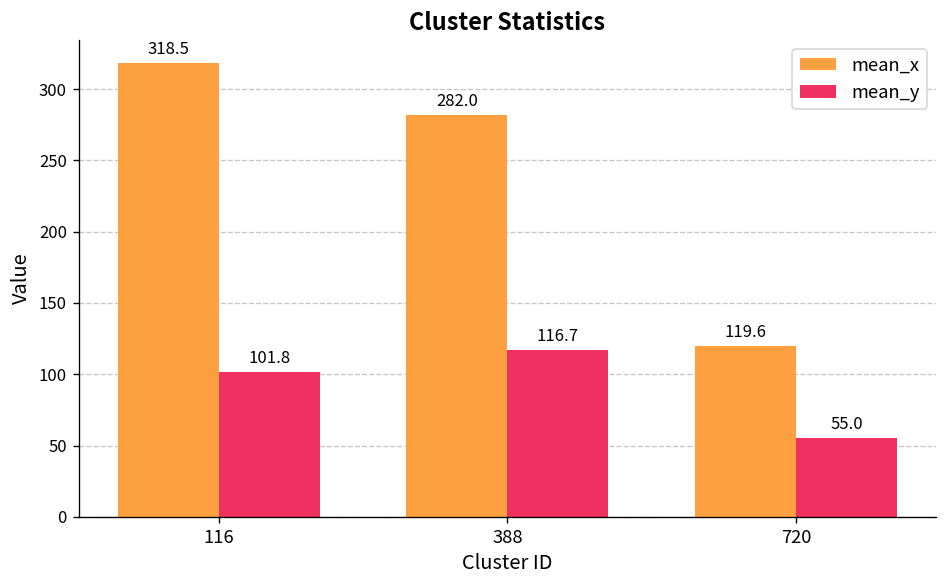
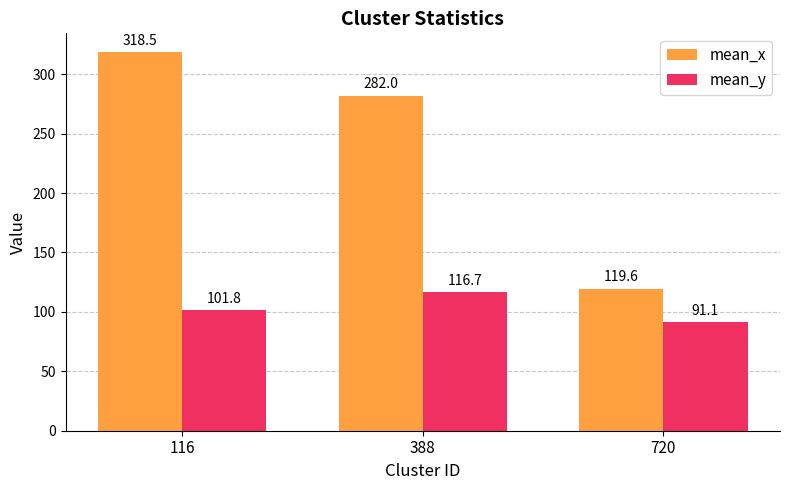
mean_y, 720: 55.0 -> 91.1
